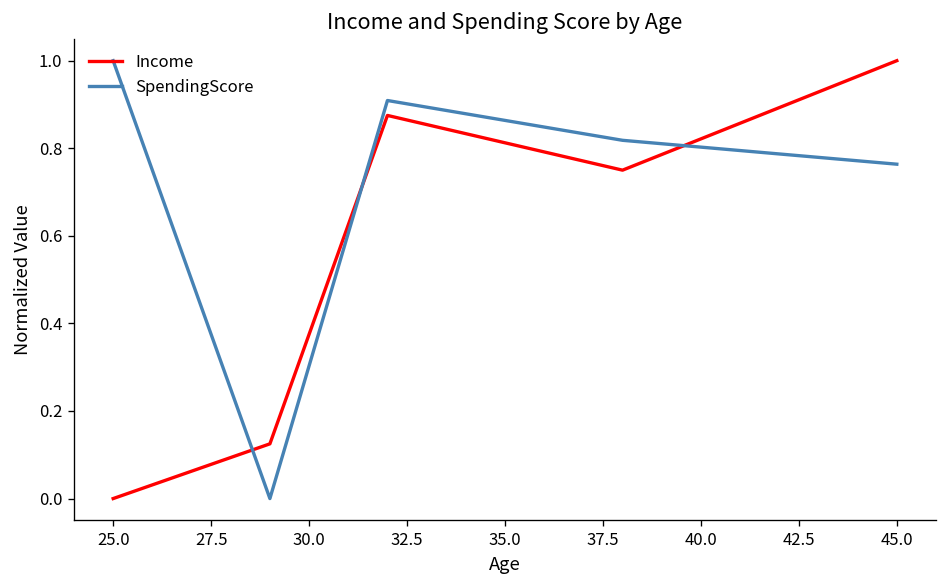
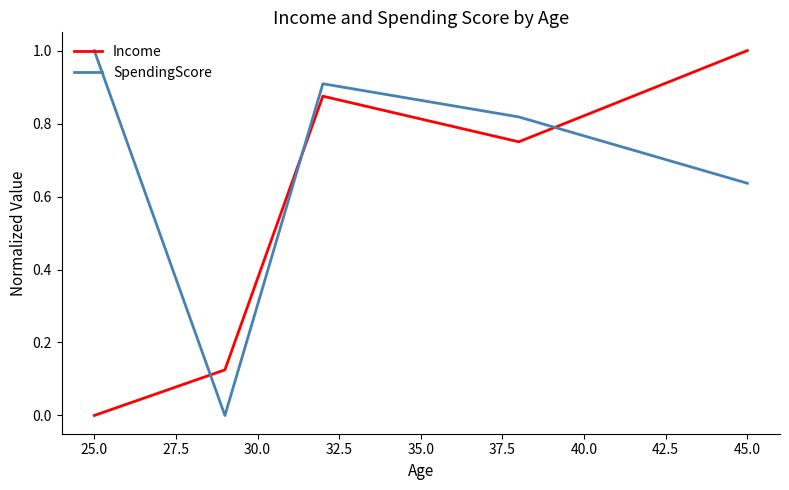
SpendingScore, 45.0: 0.76 -> 0.64
